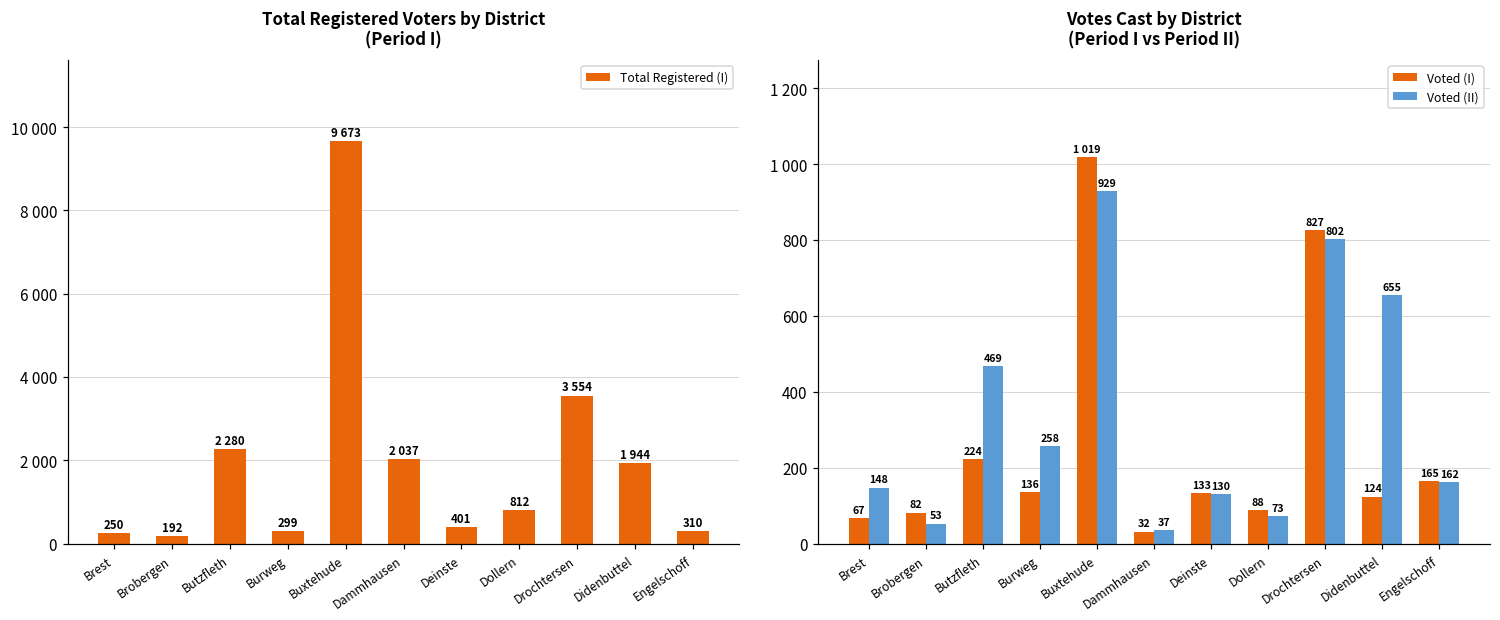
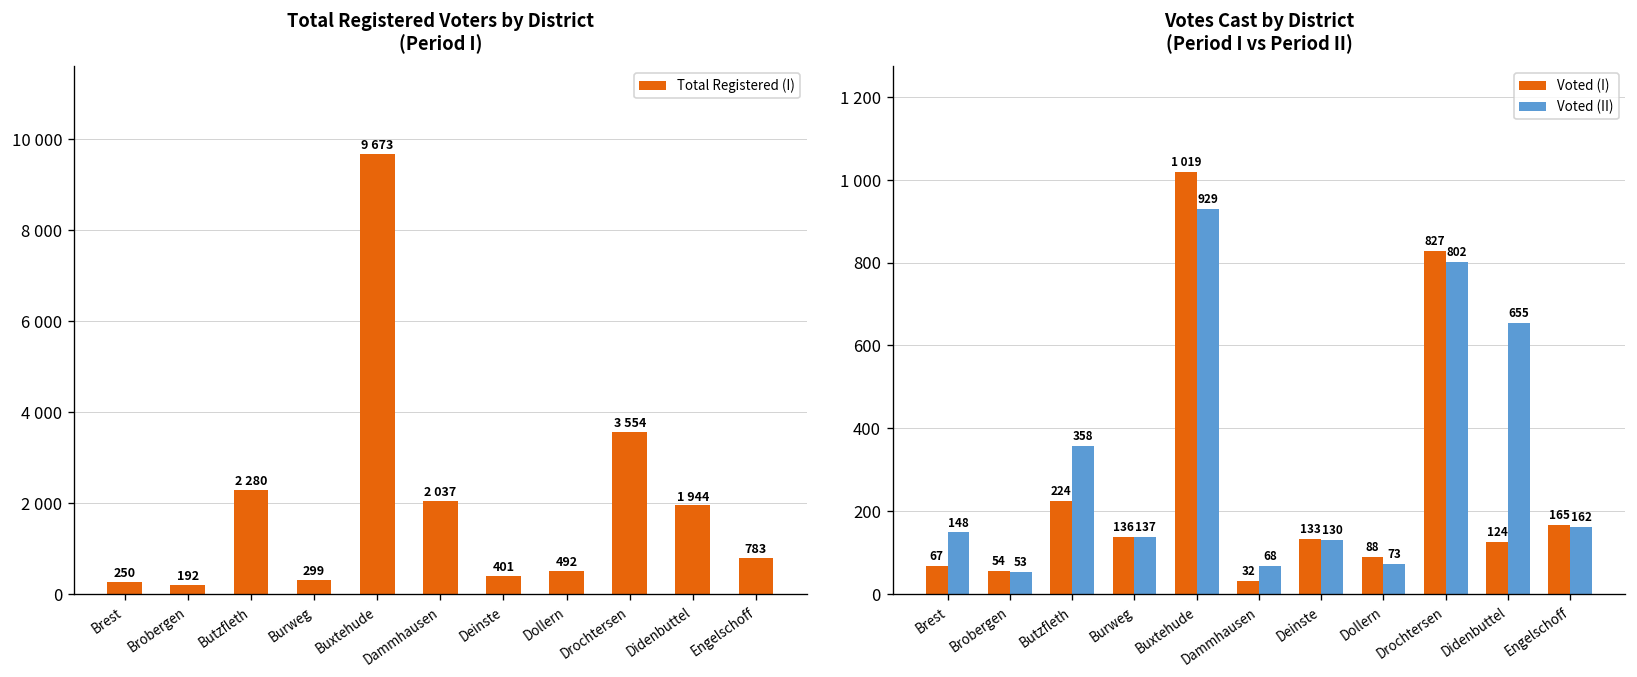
Total Registered Voters by District (Period I), Dollern: 812 -> 492
Total Registered Voters by District (Period I), Engelschoff: 310 -> 783
Votes Cast by District (Period I vs Period II), Voted (I), Brobergen: 82 -> 54
Votes Cast by District (Period I vs Period II), Voted (II), Butzfleth: 469 -> 358
Votes Cast by District (Period I vs Period II), Voted (II), Burweg: 258 -> 137
Votes Cast by District (Period I vs Period II), Voted (II), Dammhausen: 37 -> 68
